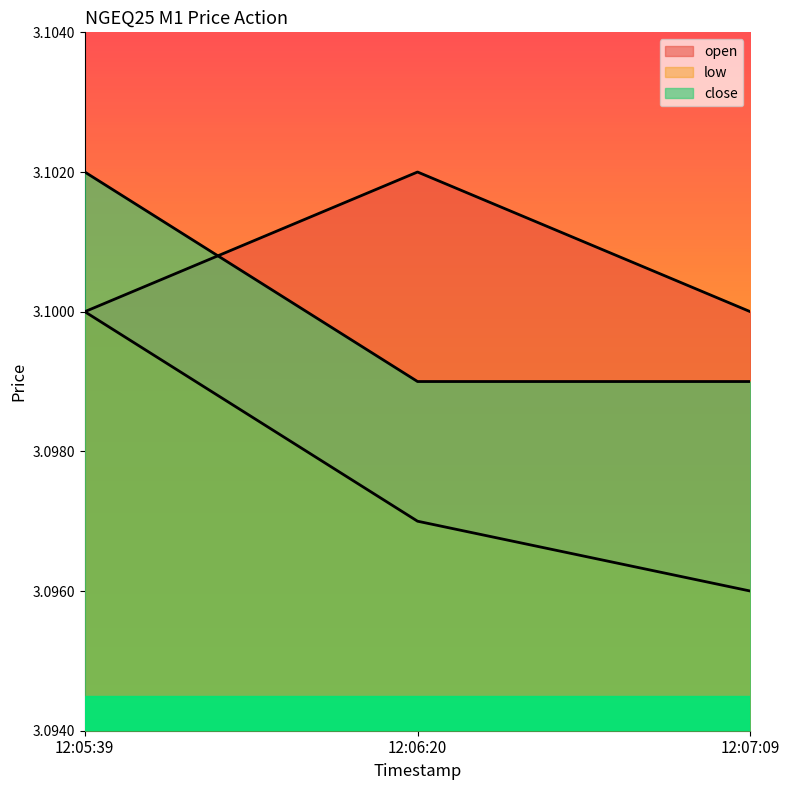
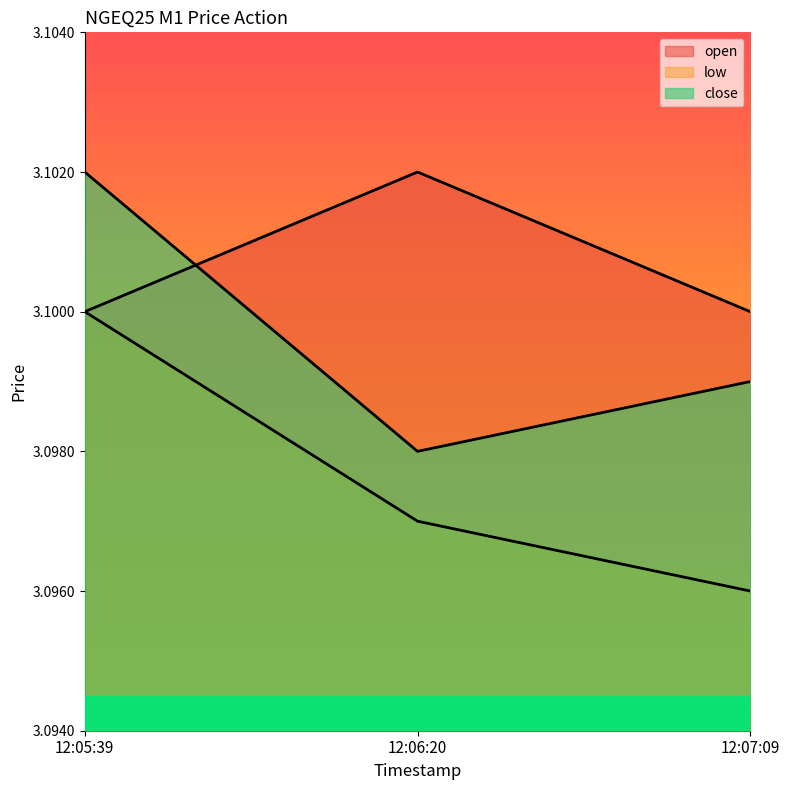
close, 12:06:20: 3.099 -> 3.098
